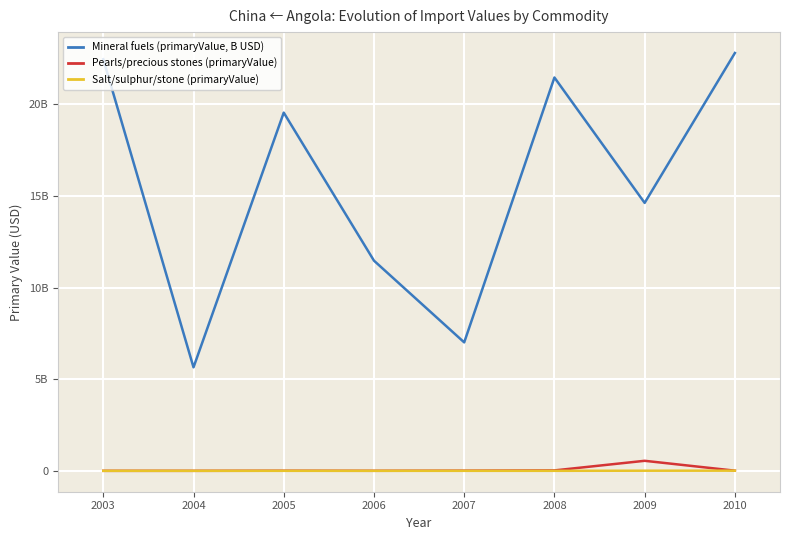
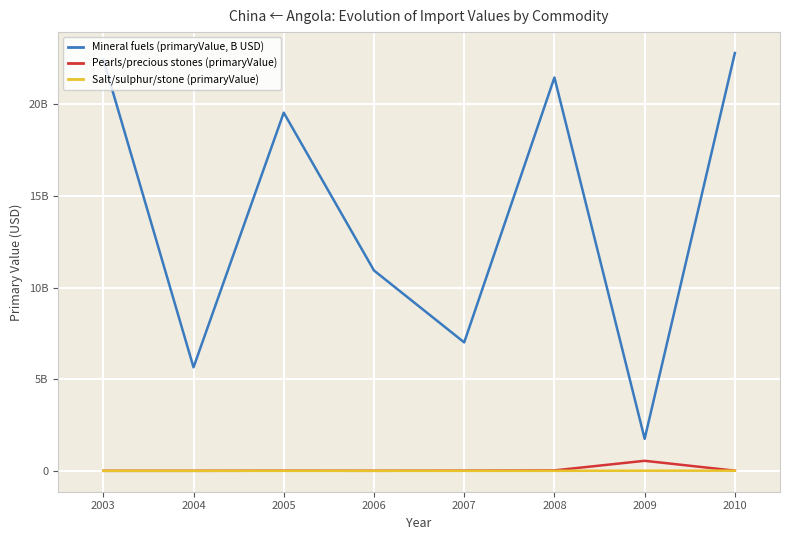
Mineral fuels (primaryValue, B USD), 2006: 11500000000 -> 10900000000
Mineral fuels (primaryValue, B USD), 2009: 14600000000 -> 1700000000
